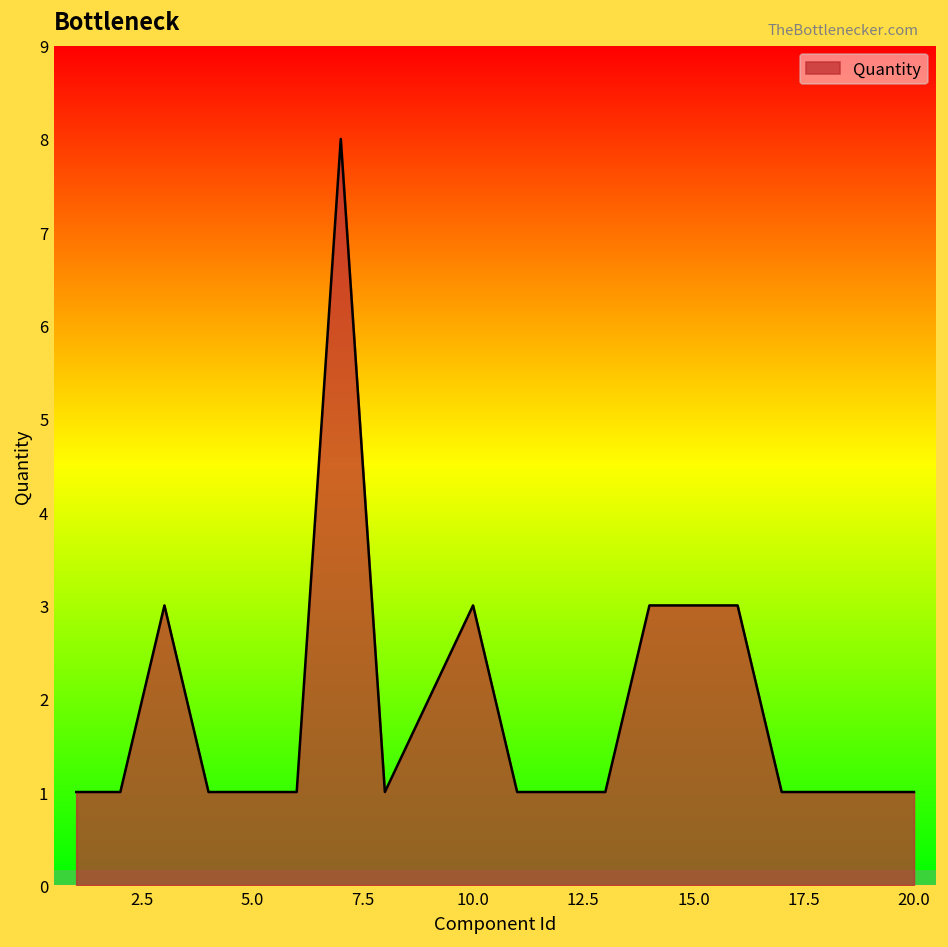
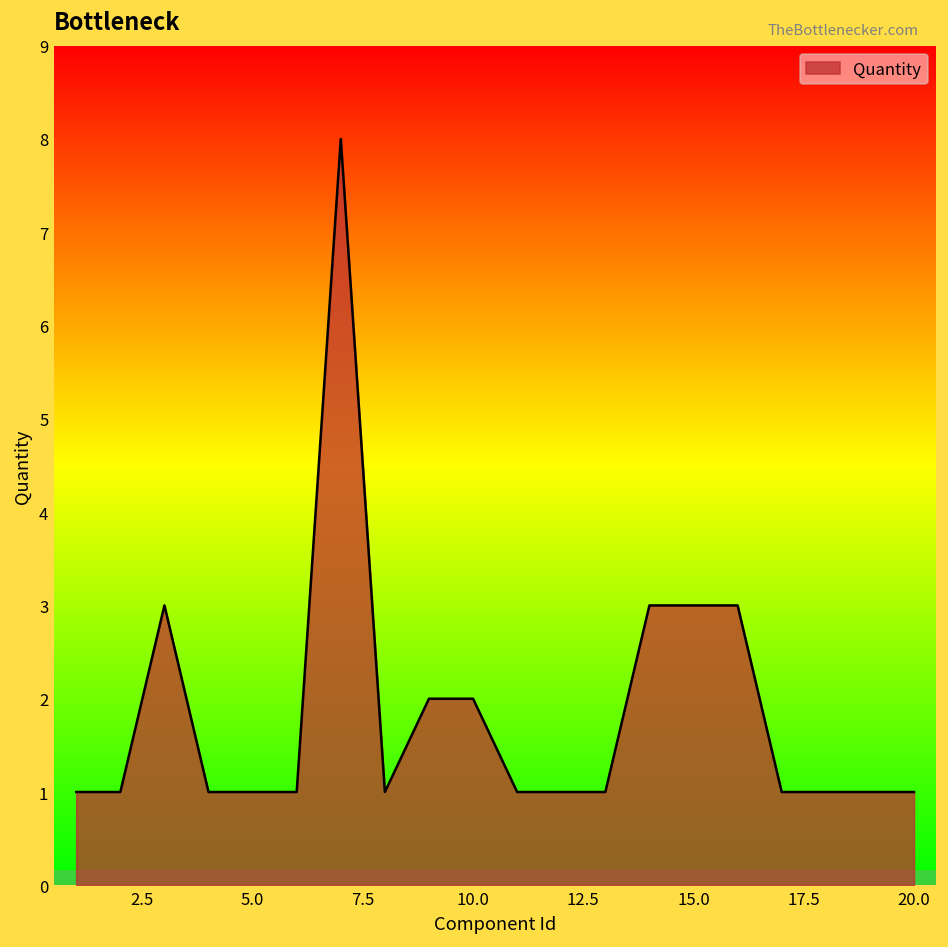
10.0: 3 -> 2
